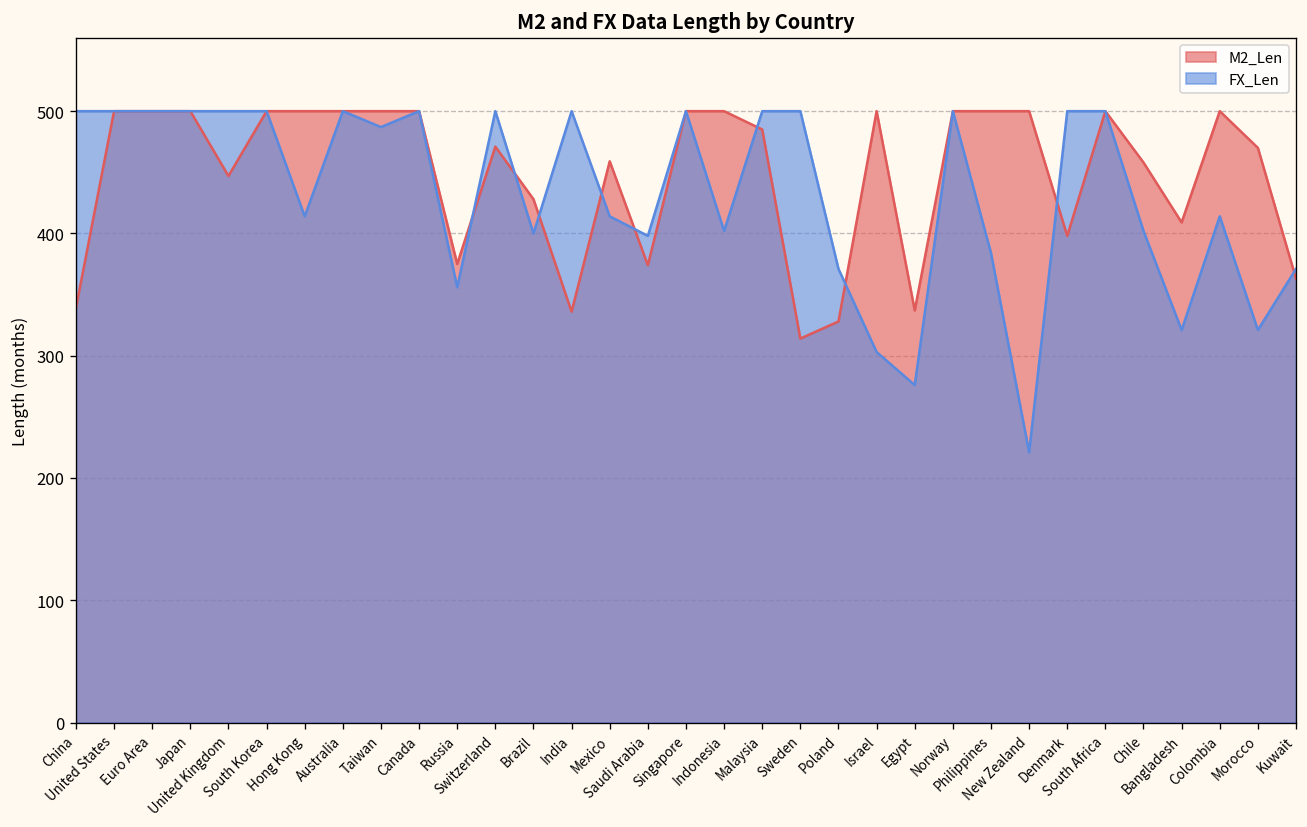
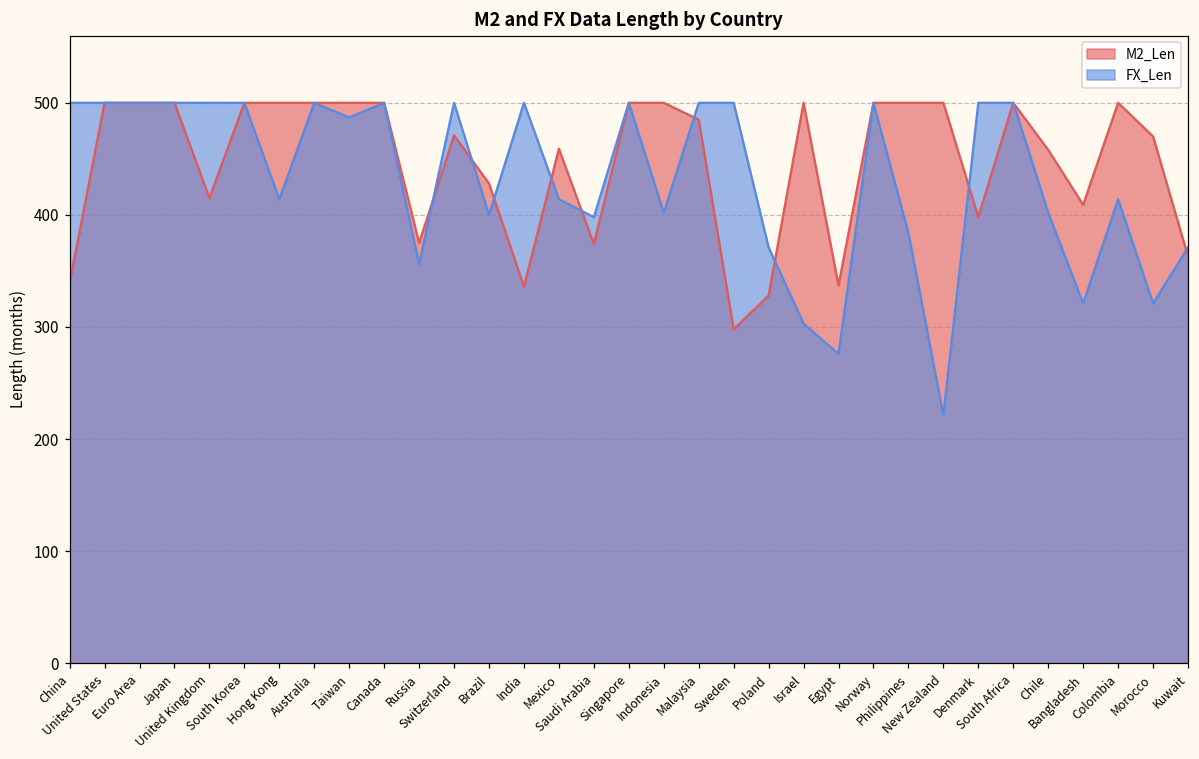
M2_Len, United Kingdom: 447 -> 415
M2_Len, Sweden: 314 -> 298
